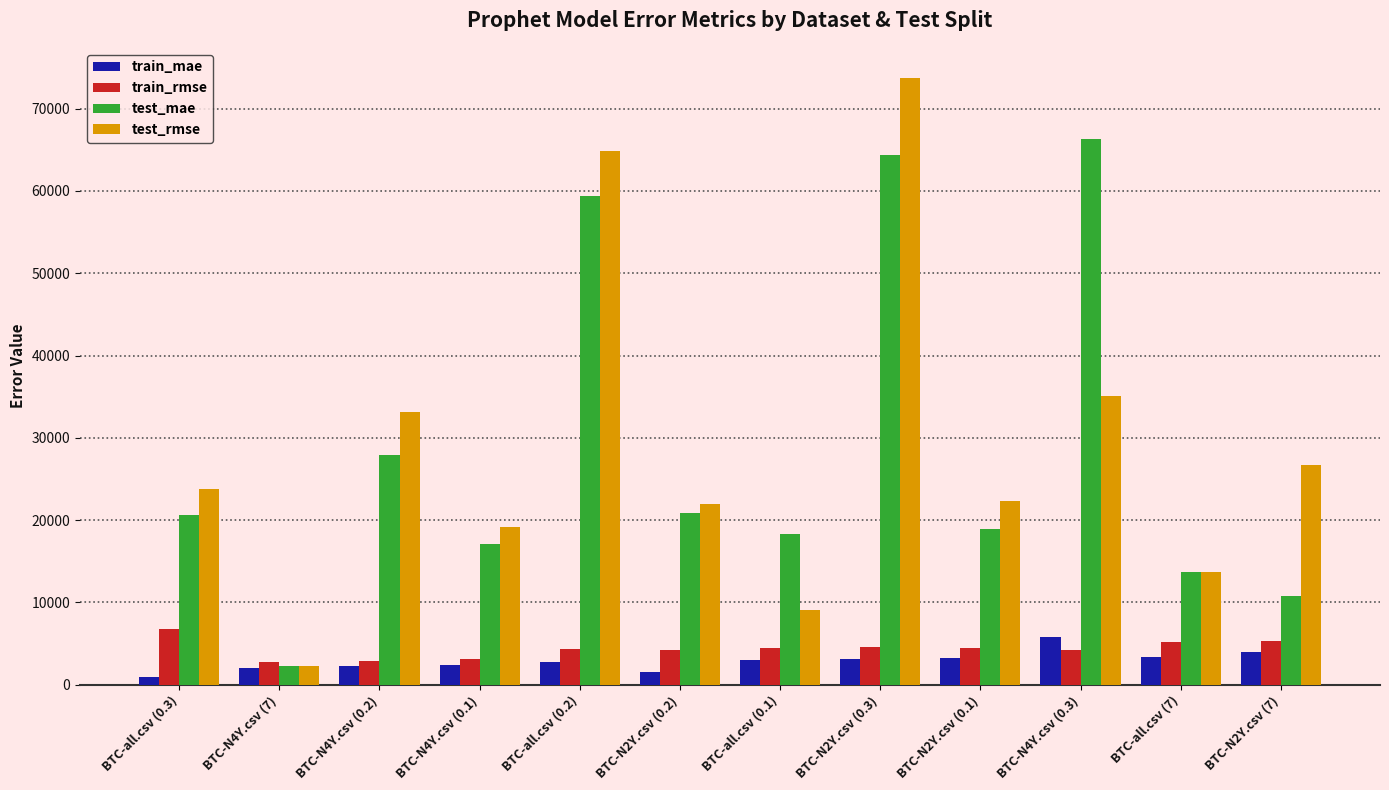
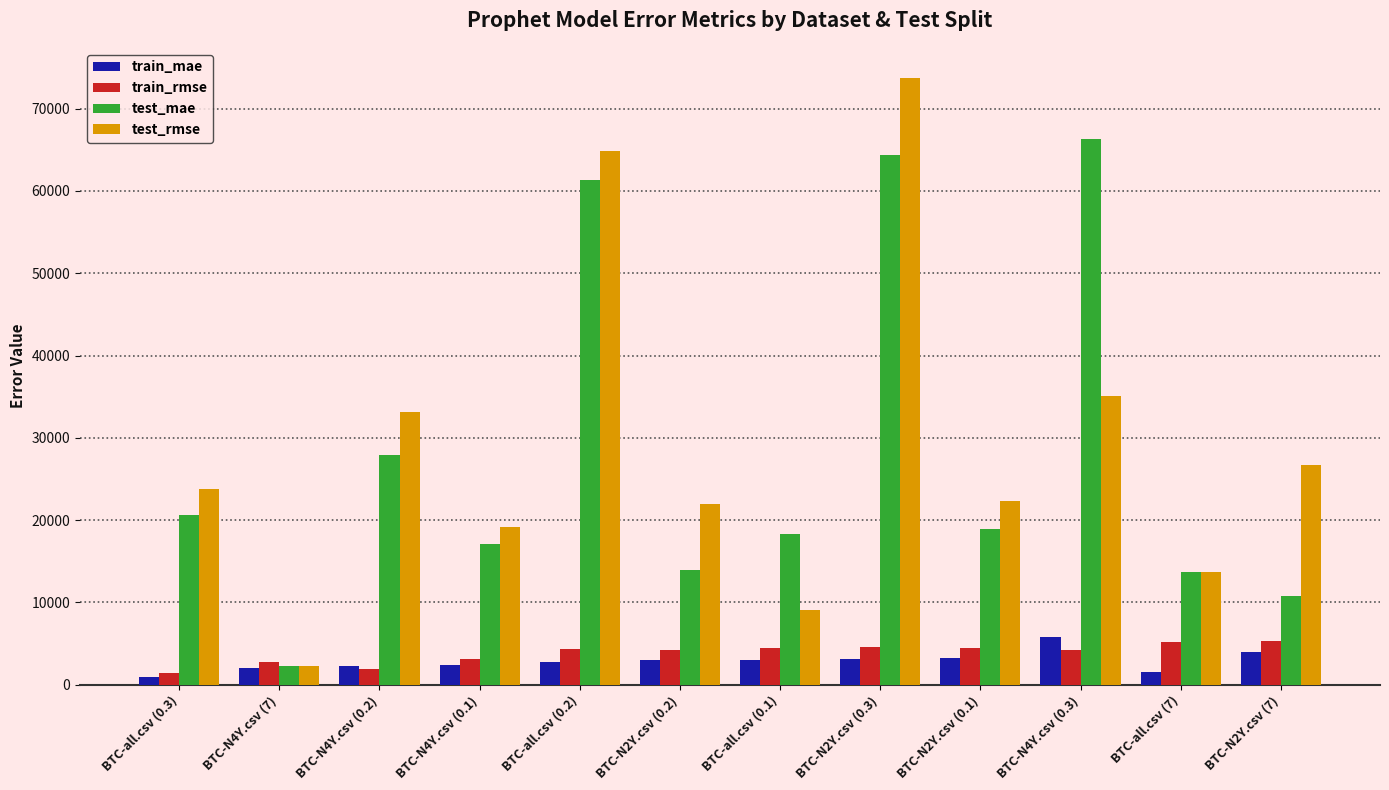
train_rmse, BTC-all.csv (0.3): 7000 -> 1000
train_rmse, BTC-N4Y.csv (0.2): 3000 -> 2000
test_mae, BTC-all.csv (0.2): 59000 -> 61000
train_mae, BTC-N2Y.csv (0.2): 2000 -> 3000
test_mae, BTC-N2Y.csv (0.2): 21000 -> 14000
train_mae, BTC-all.csv (7): 3000 -> 2000
